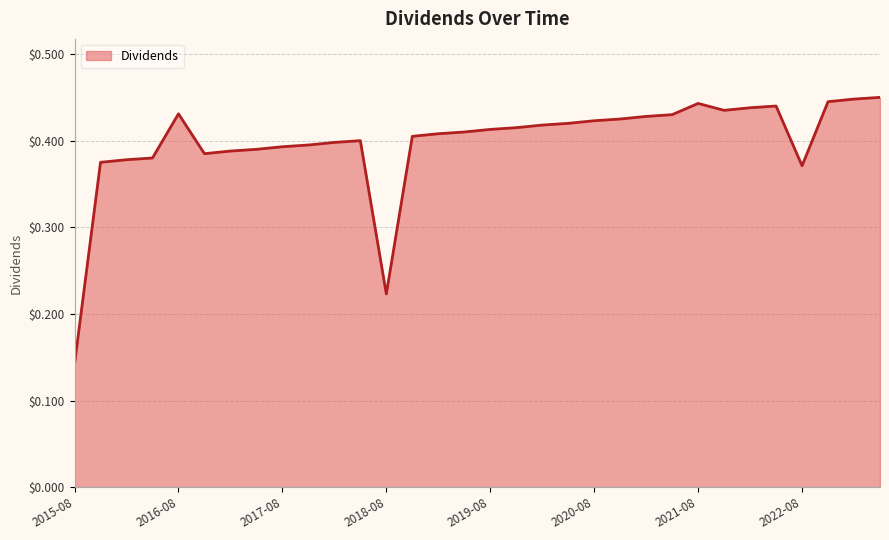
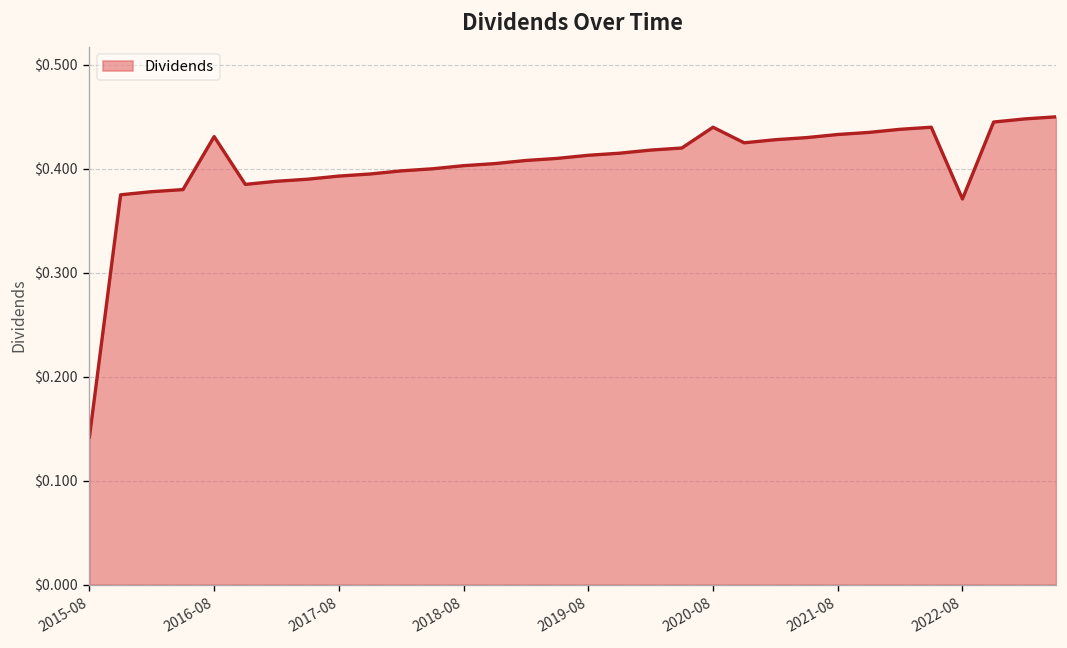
2018-08: $0.22 -> $0.40
2020-08: $0.42 -> $0.44
2021-08: $0.44 -> $0.43
